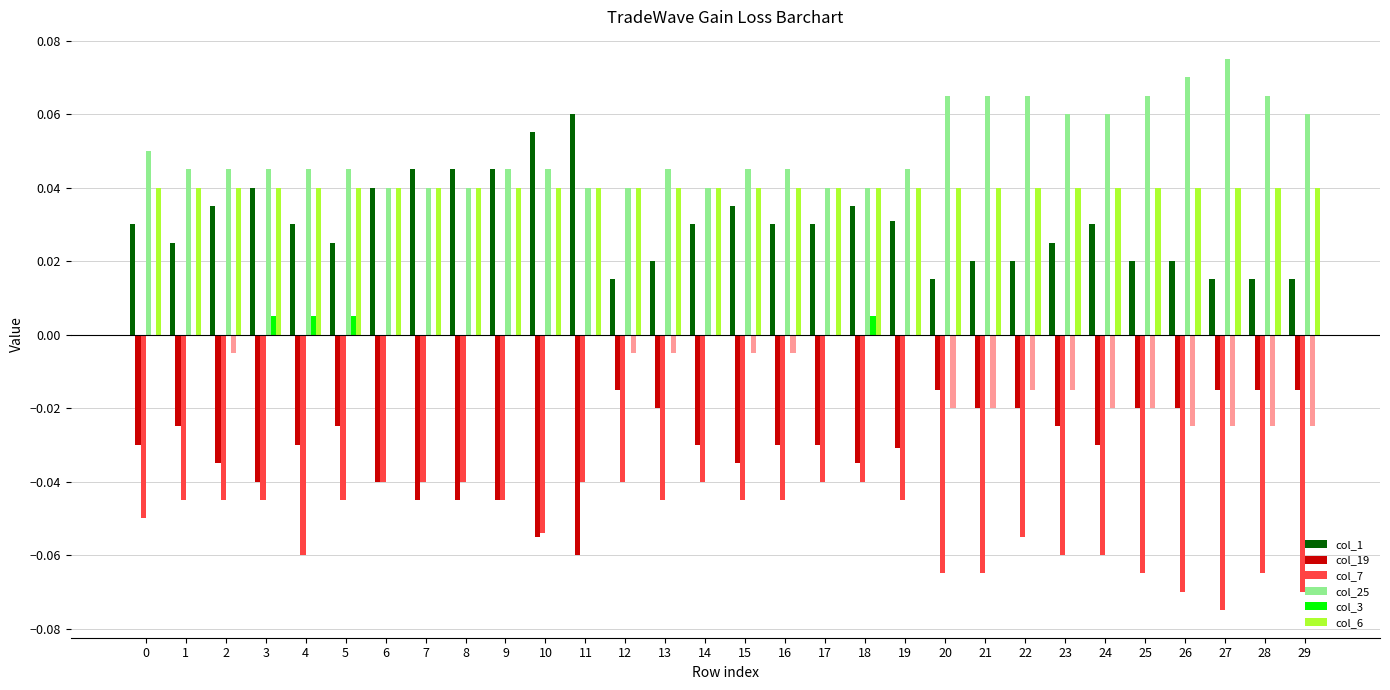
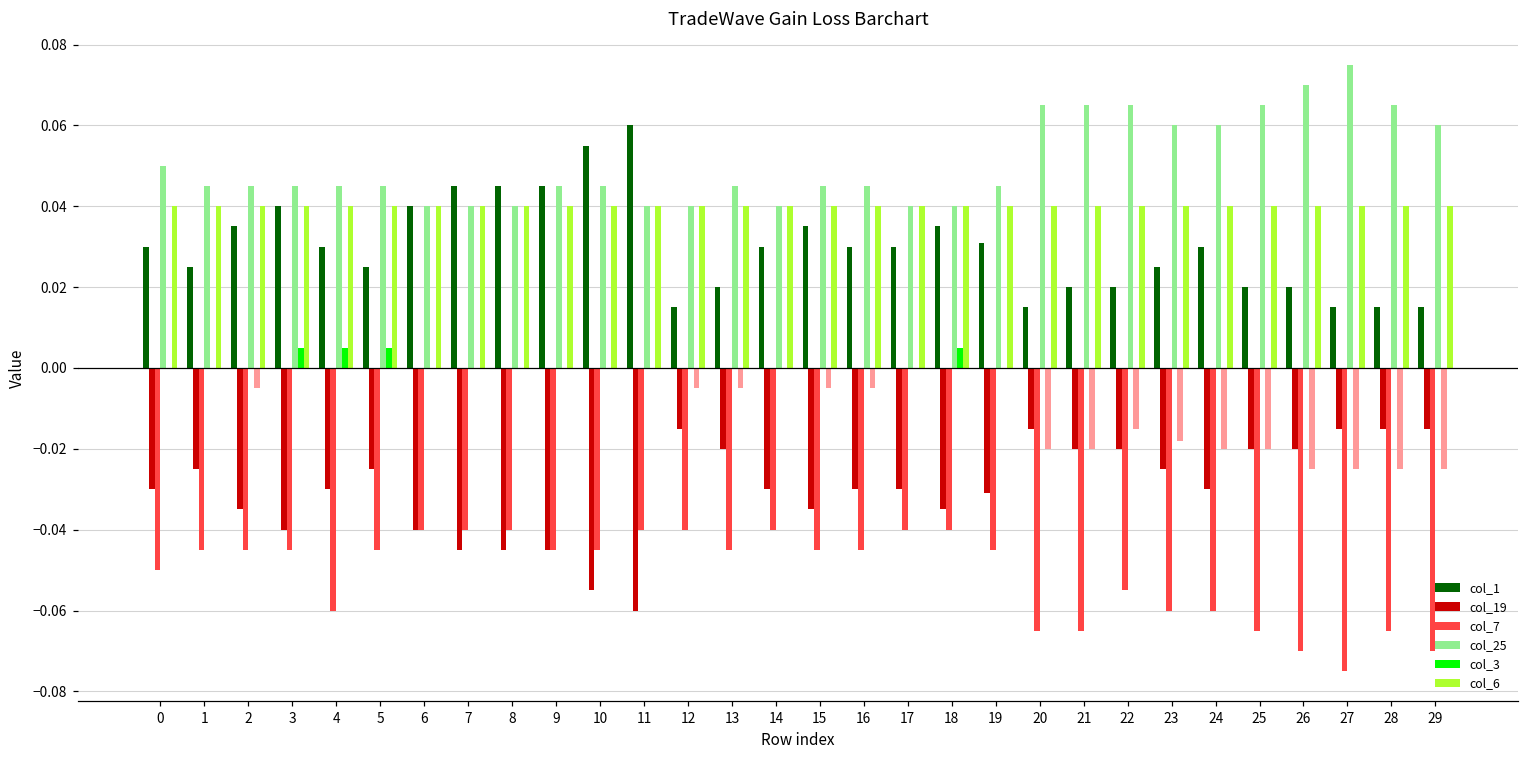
col_7, 10: -0.054 -> -0.045
col_3, 23: -0.015 -> -0.018
